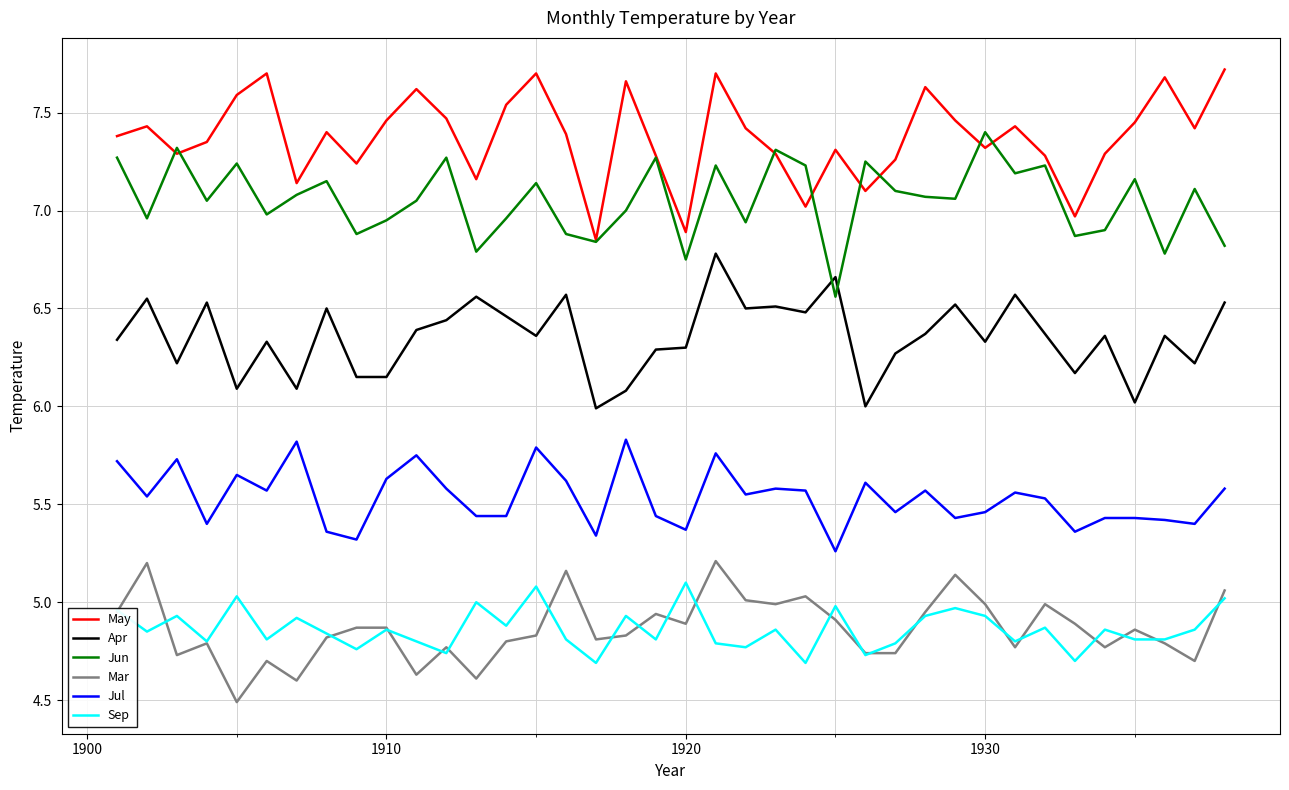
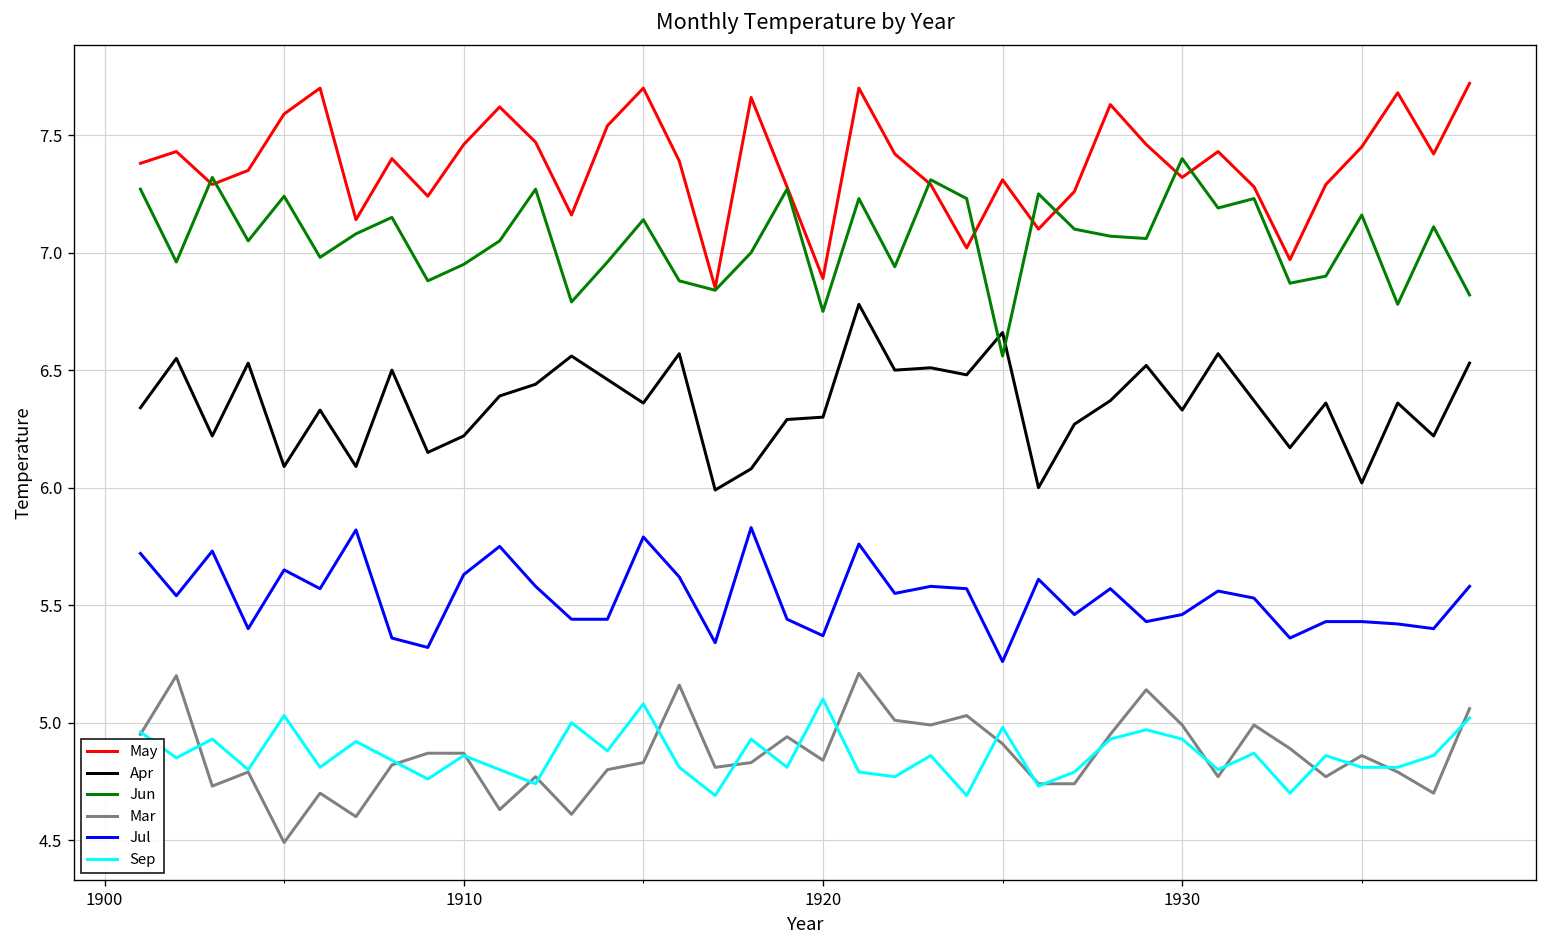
Apr, 1910: 6.15 -> 6.22
Mar, 1920: 4.89 -> 4.84
